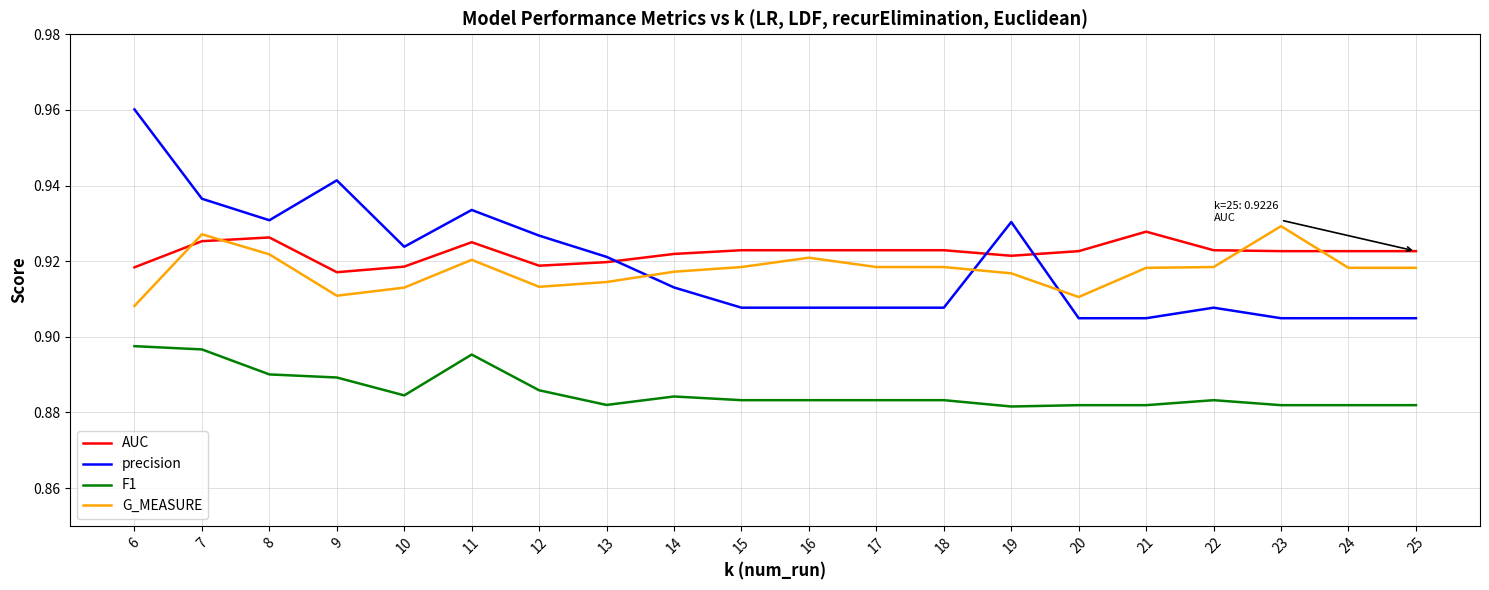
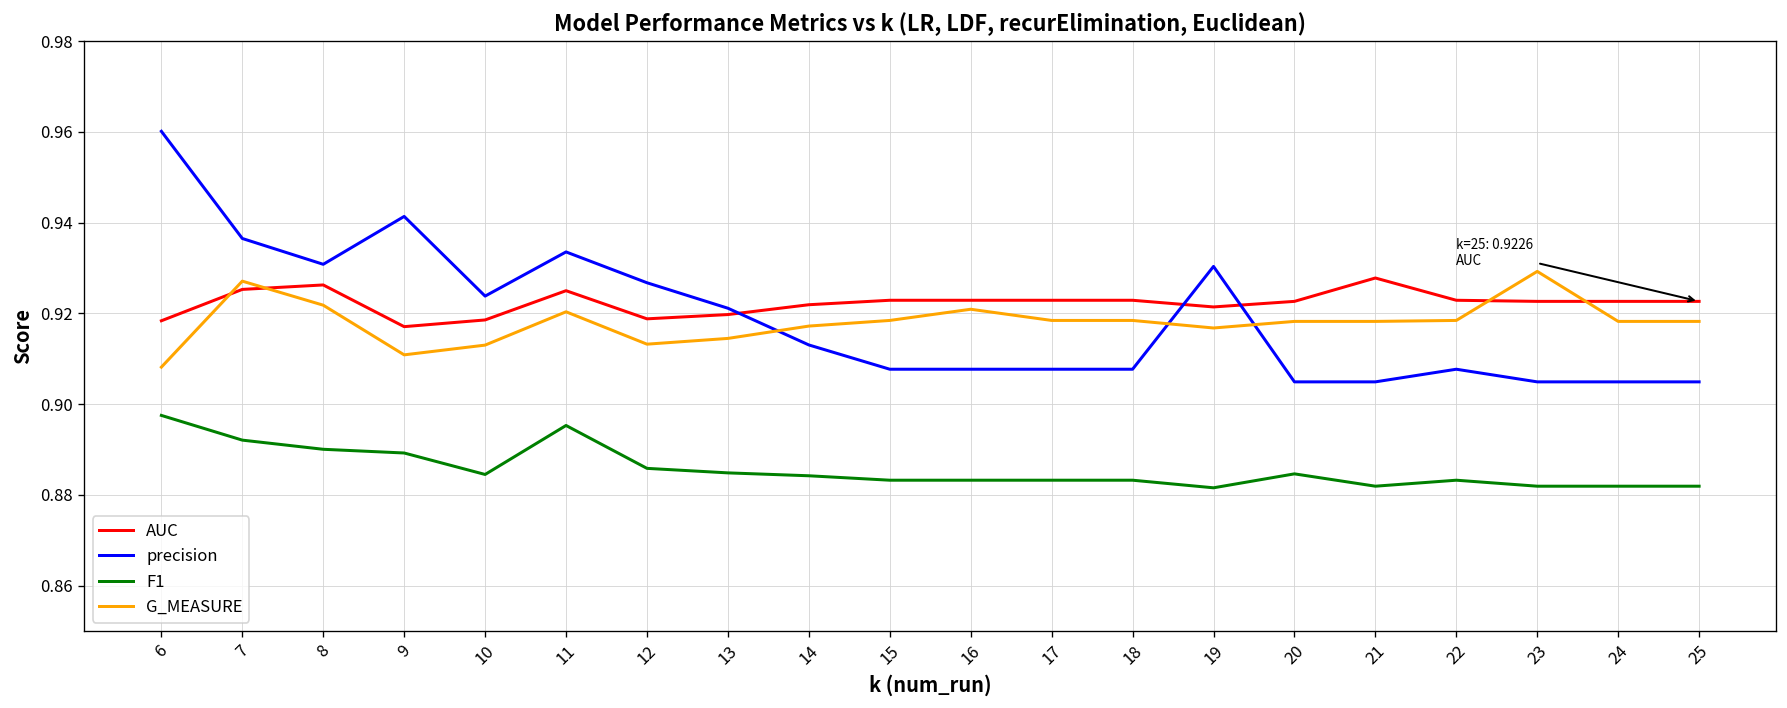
F1, 7: 0.897 -> 0.892
F1, 13: 0.882 -> 0.885
F1, 20: 0.882 -> 0.885
G_MEASURE, 20: 0.911 -> 0.918
